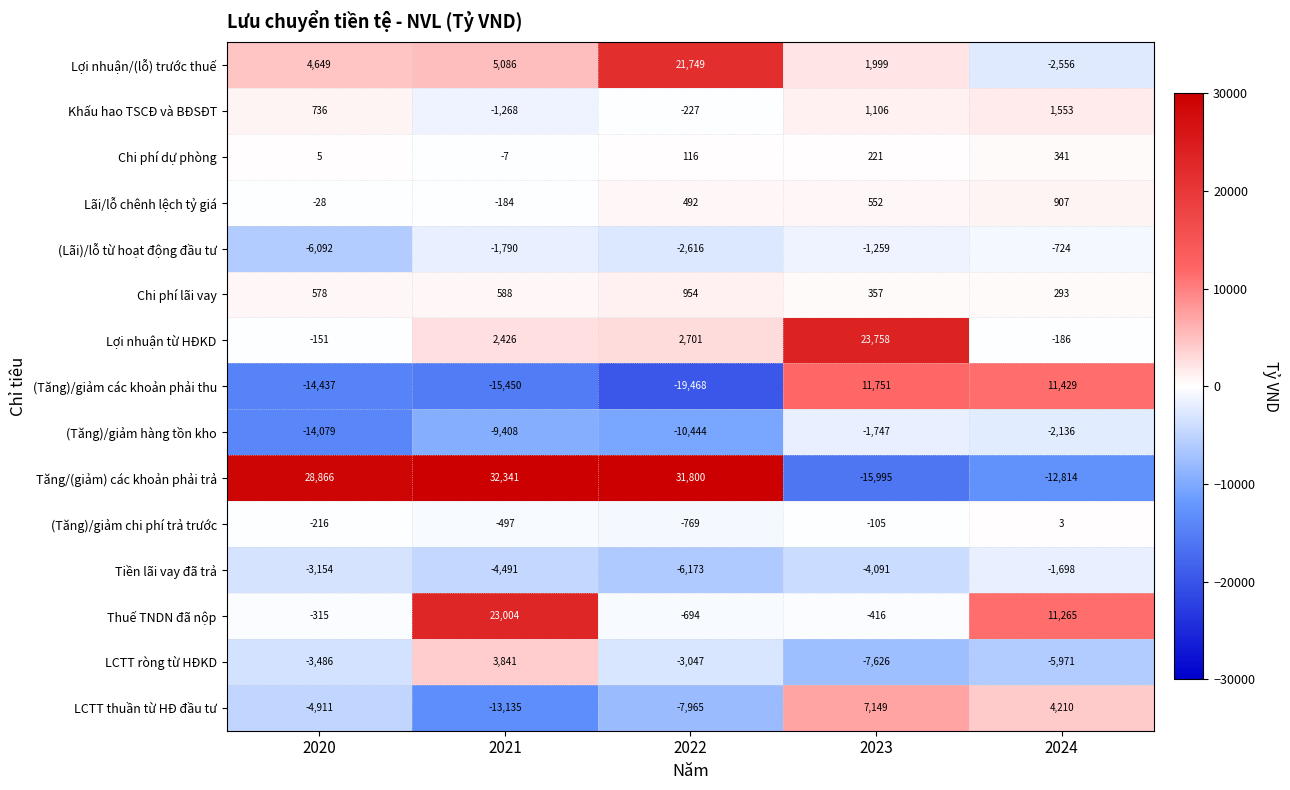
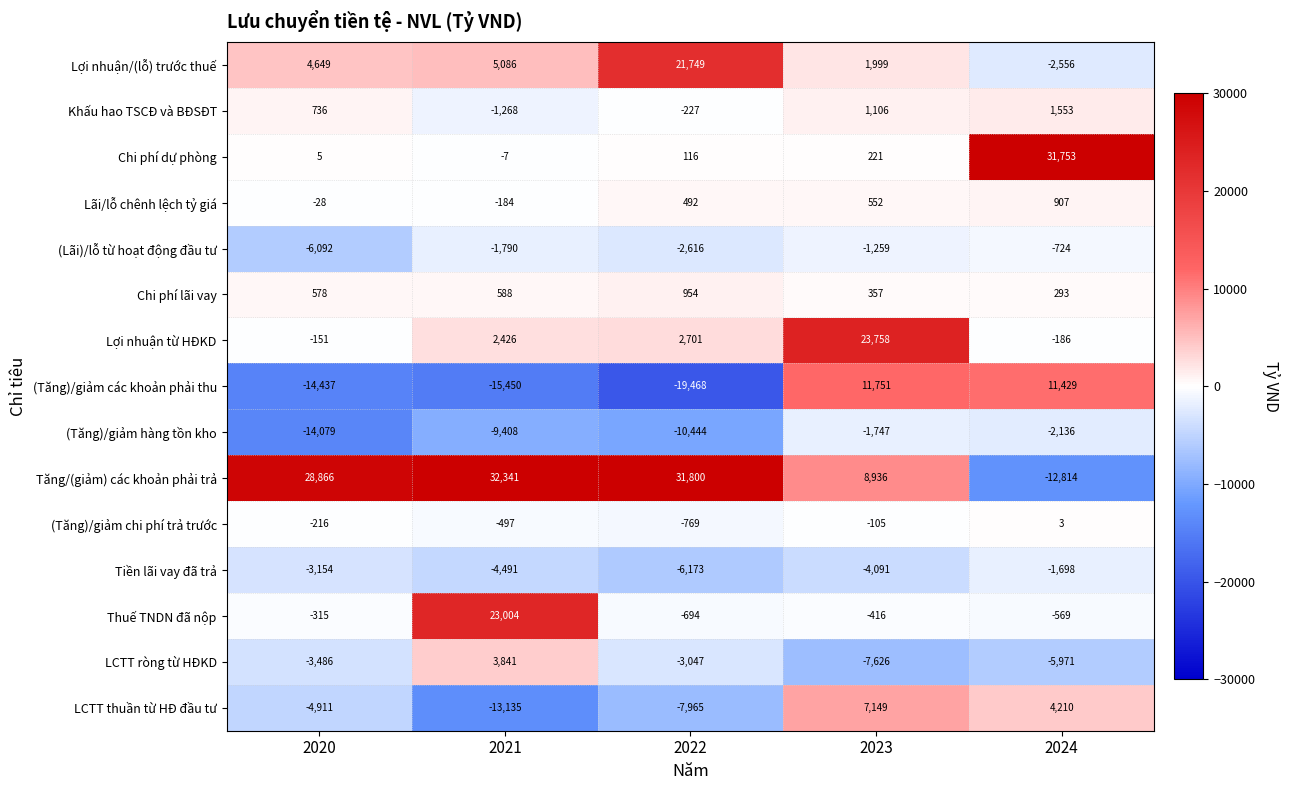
Chi phí dự phòng, 2024: 341 -> 31,753
Tăng/(giảm) các khoản phải trả, 2023: -15,995 -> 8,936
Thuế TNDN đã nộp, 2024: 11,265 -> -569
